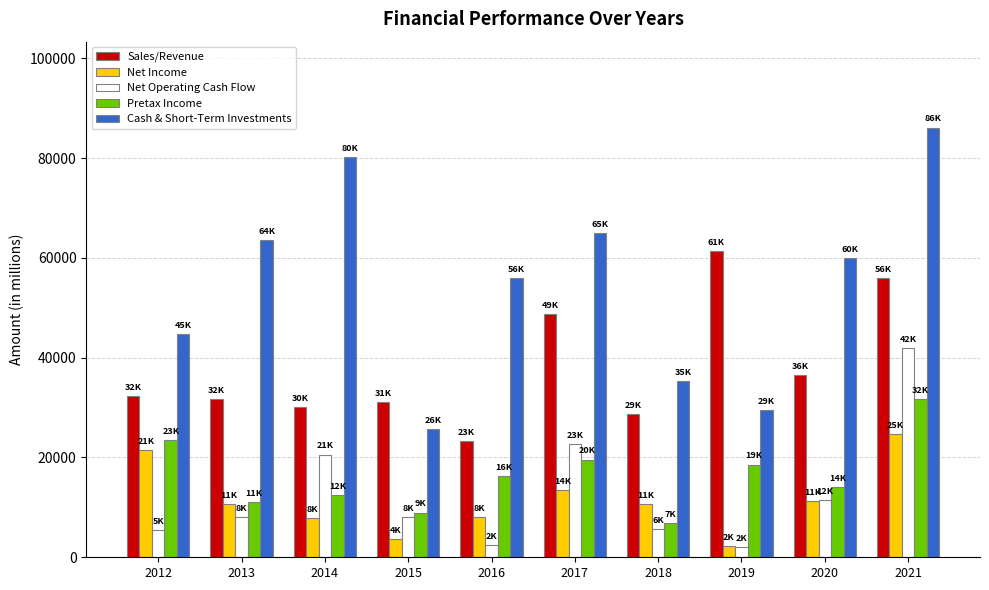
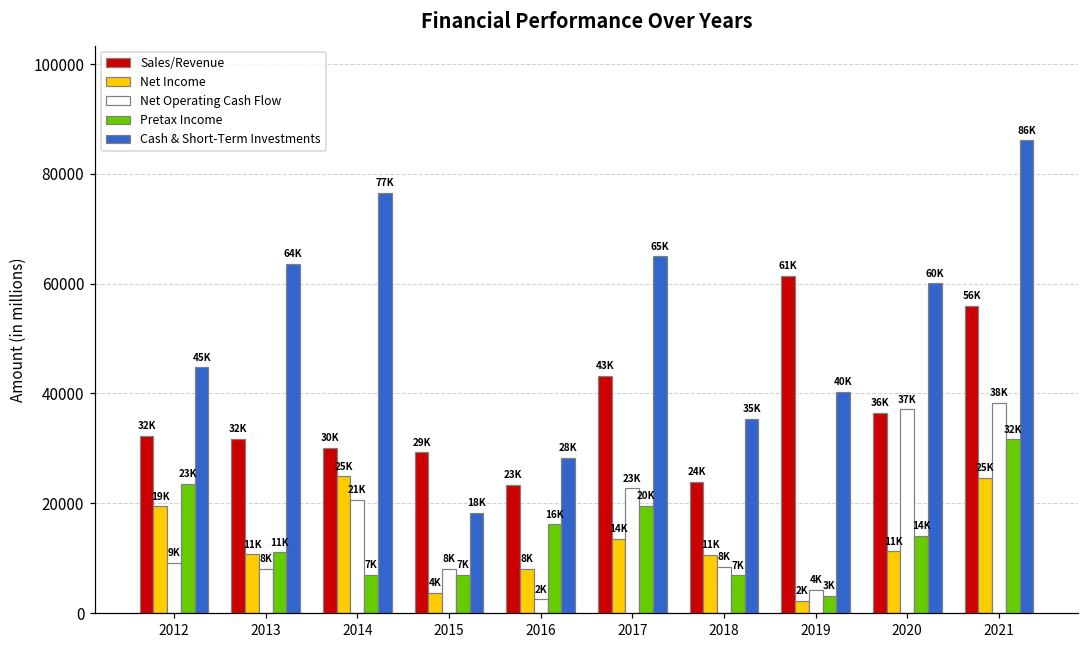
Net Income, 2012: 21K -> 19K
Net Operating Cash Flow, 2012: 5K -> 9K
Net Income, 2014: 8K -> 25K
Pretax Income, 2014: 12K -> 7K
Cash & Short-Term Investments, 2014: 80K -> 77K
Sales/Revenue, 2015: 31K -> 29K
Pretax Income, 2015: 9K -> 7K
Cash & Short-Term Investments, 2015: 26K -> 18K
Cash & Short-Term Investments, 2016: 56K -> 28K
Sales/Revenue, 2017: 49K -> 43K
Sales/Revenue, 2018: 29K -> 24K
Net Operating Cash Flow, 2018: 6K -> 8K
Net Operating Cash Flow, 2019: 2K -> 4K
Pretax Income, 2019: 19K -> 3K
Cash & Short-Term Investments, 2019: 29K -> 40K
Net Operating Cash Flow, 2020: 12K -> 37K
Net Operating Cash Flow, 2021: 42K -> 38K
